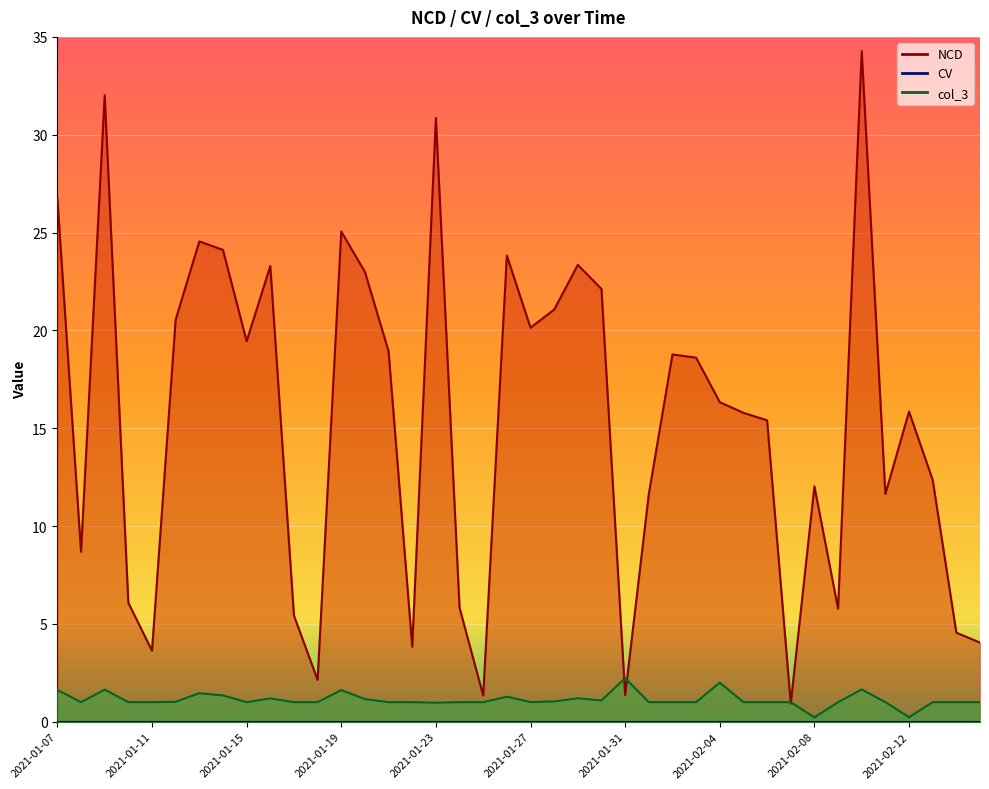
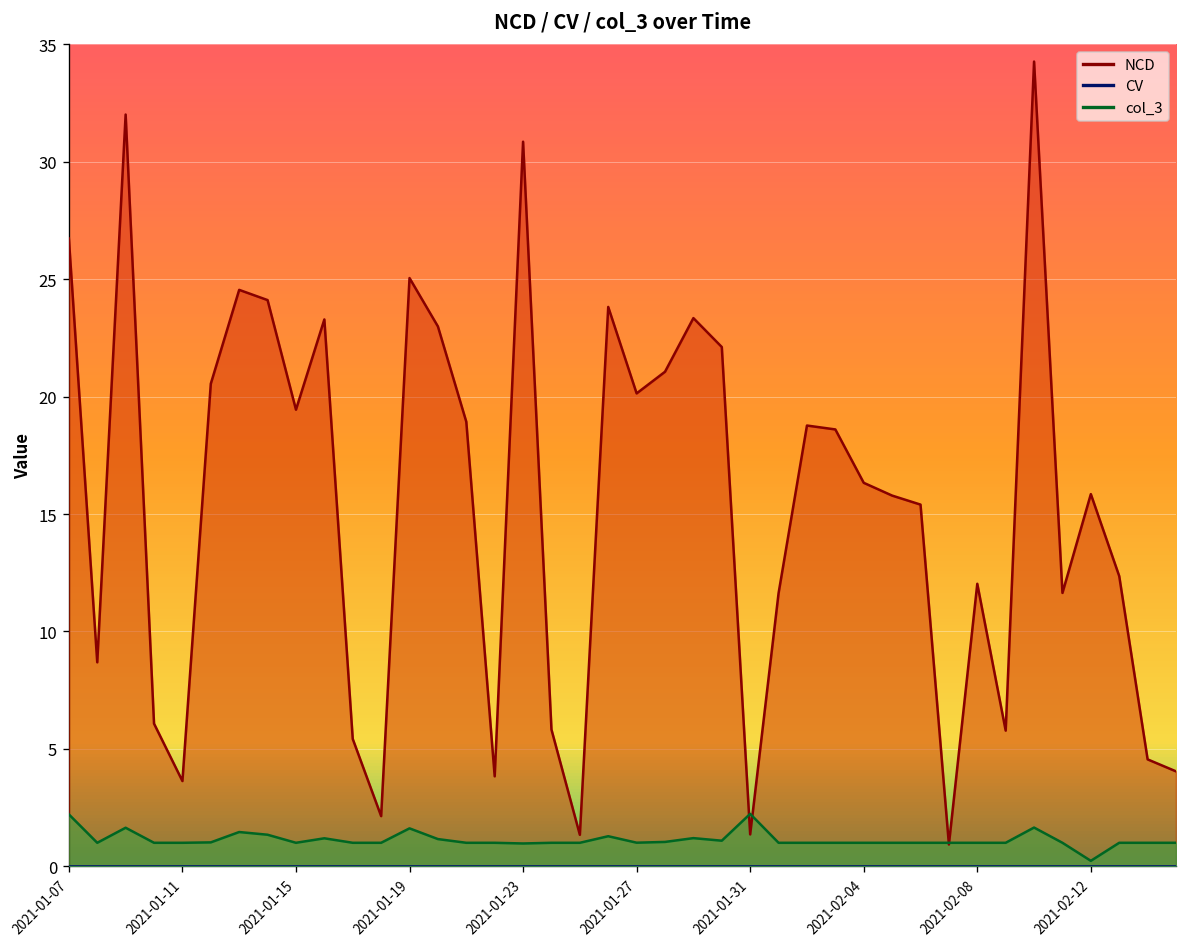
col_3, 2021-01-07: 1.6 -> 2.2
col_3, 2021-02-04: 2 -> 1
col_3, 2021-02-08: 0.2 -> 1.0
